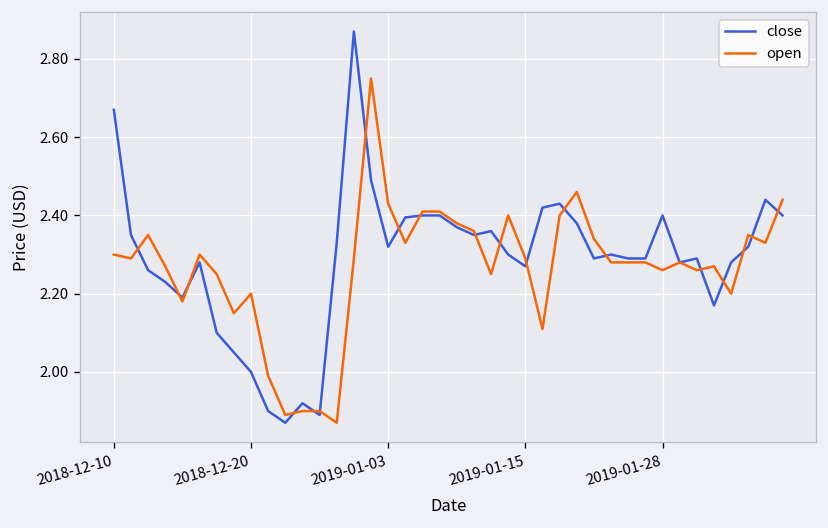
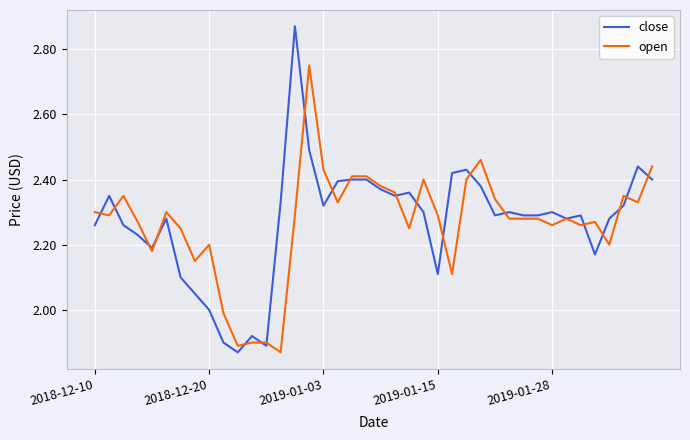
close, 2018-12-10: 2.67 -> 2.26
close, 2019-01-15: 2.27 -> 2.11
close, 2019-01-28: 2.4 -> 2.3
